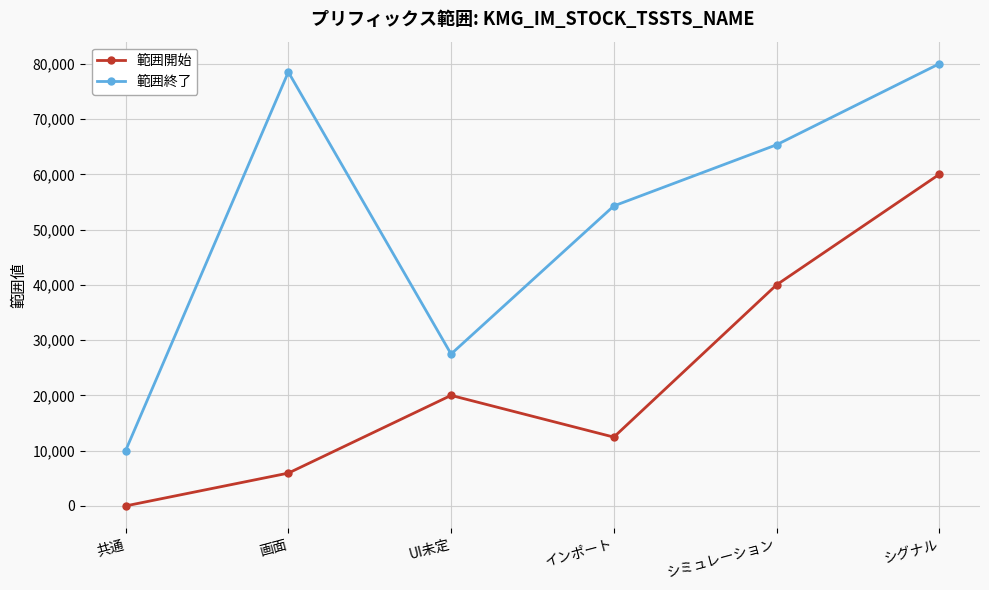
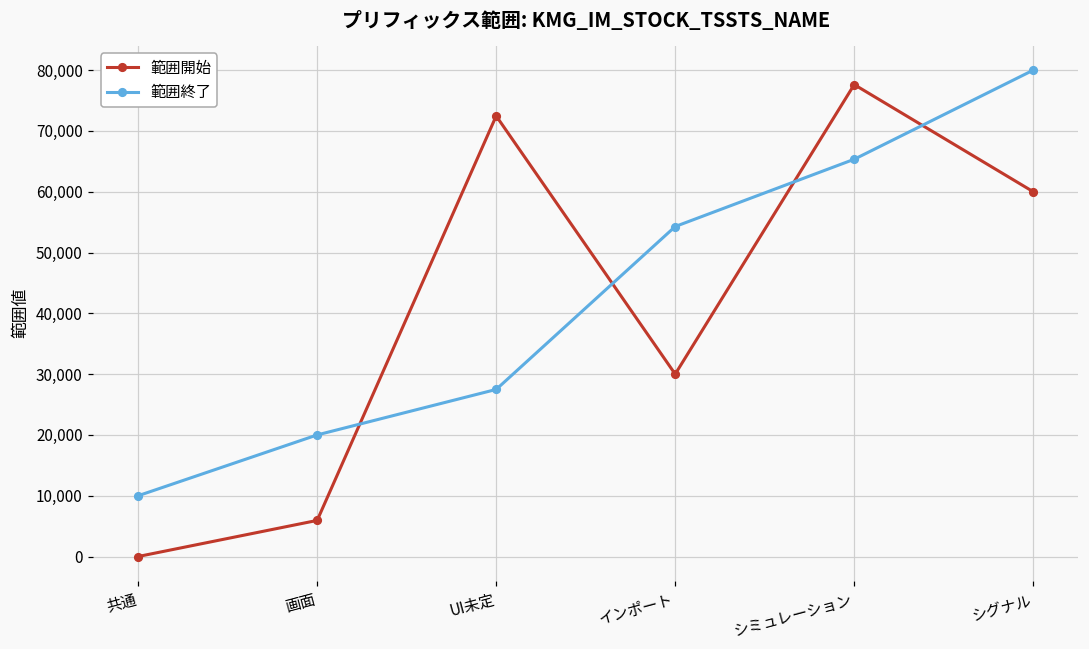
範囲終了, 画面: 79,000 -> 20,000
範囲開始, UI未定: 20,000 -> 72,000
範囲開始, インポート: 12,000 -> 30,000
範囲開始, シミュレーション: 40,000 -> 78,000
